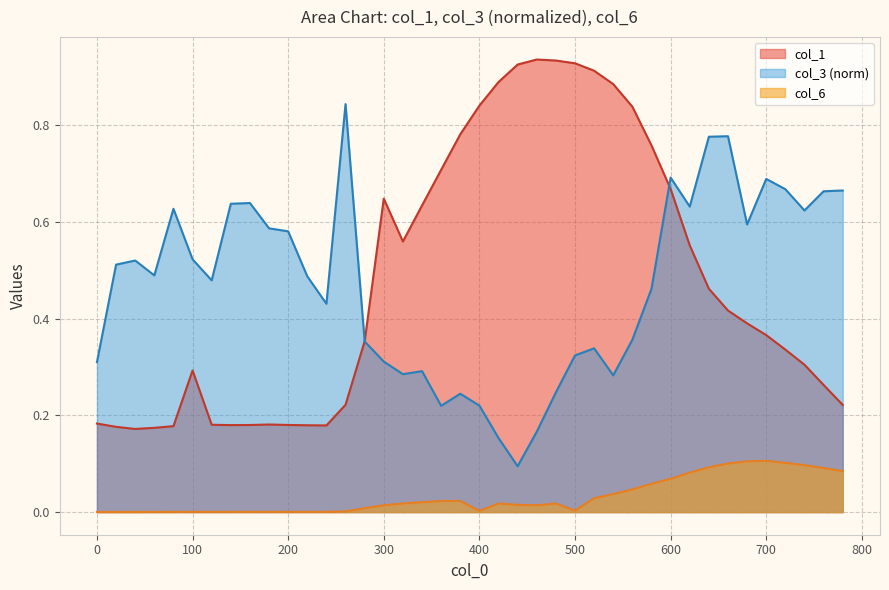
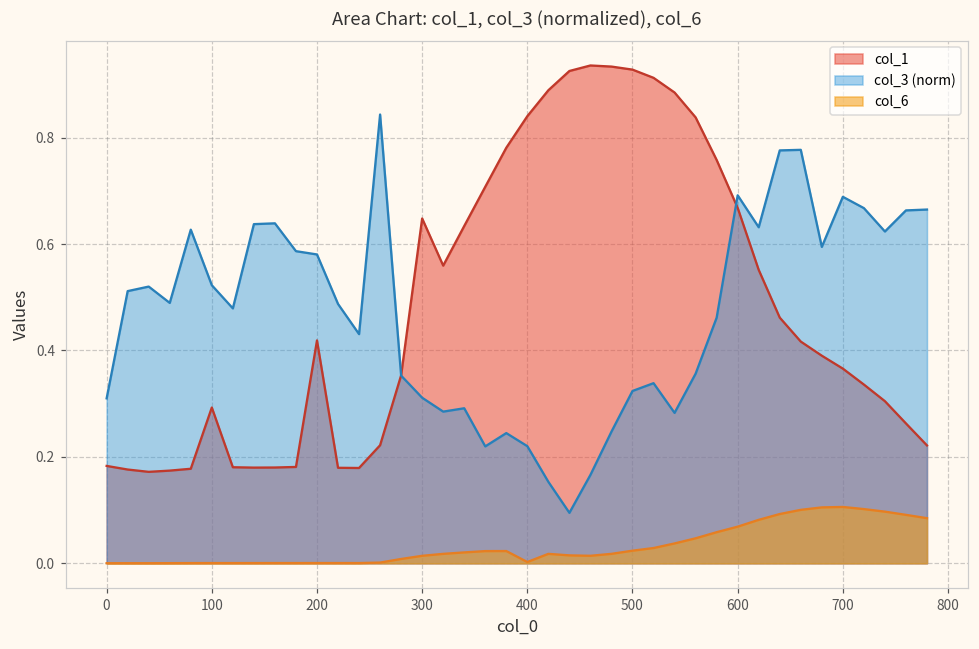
col_1, 200: 0.18 -> 0.42
col_6, 500: 0.00 -> 0.02
